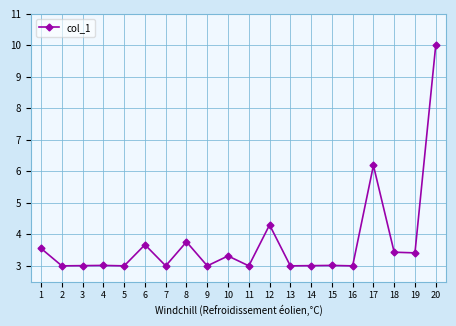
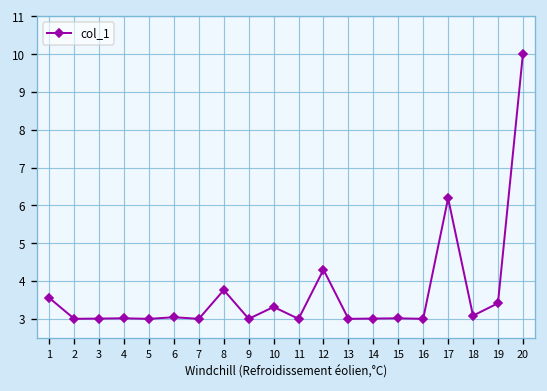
6: 3.7 -> 3.0
18: 3.4 -> 3.1
